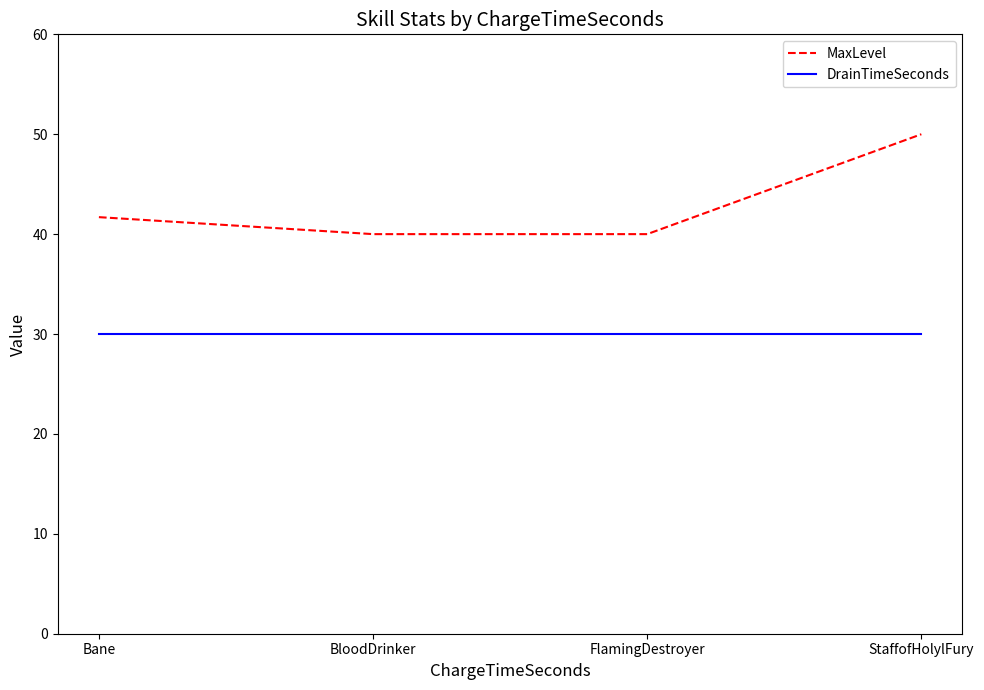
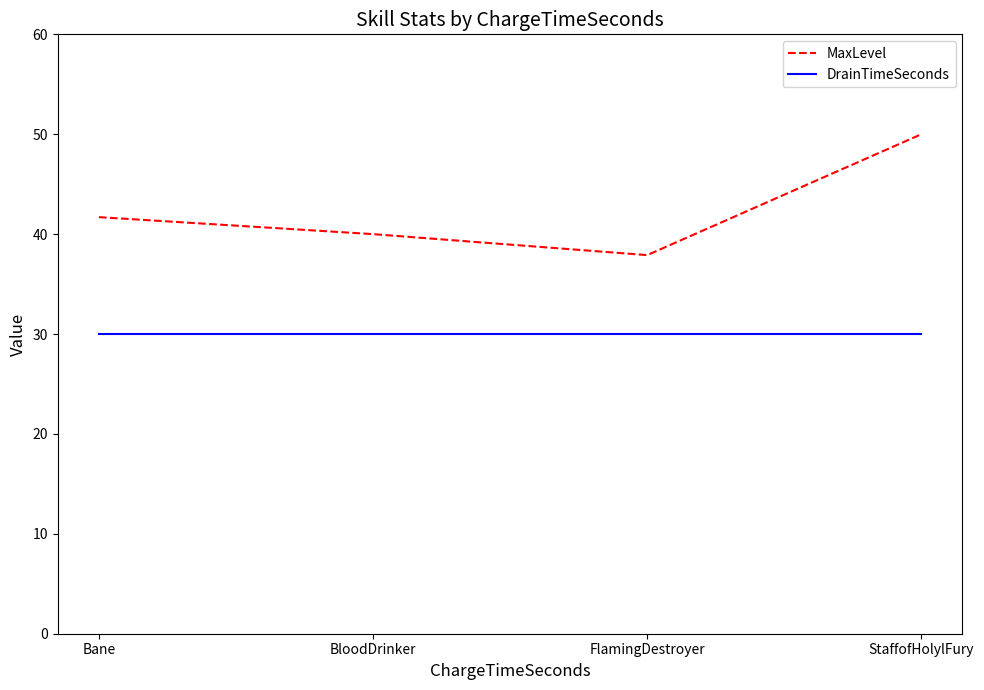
MaxLevel, FlamingDestroyer: 40 -> 38
